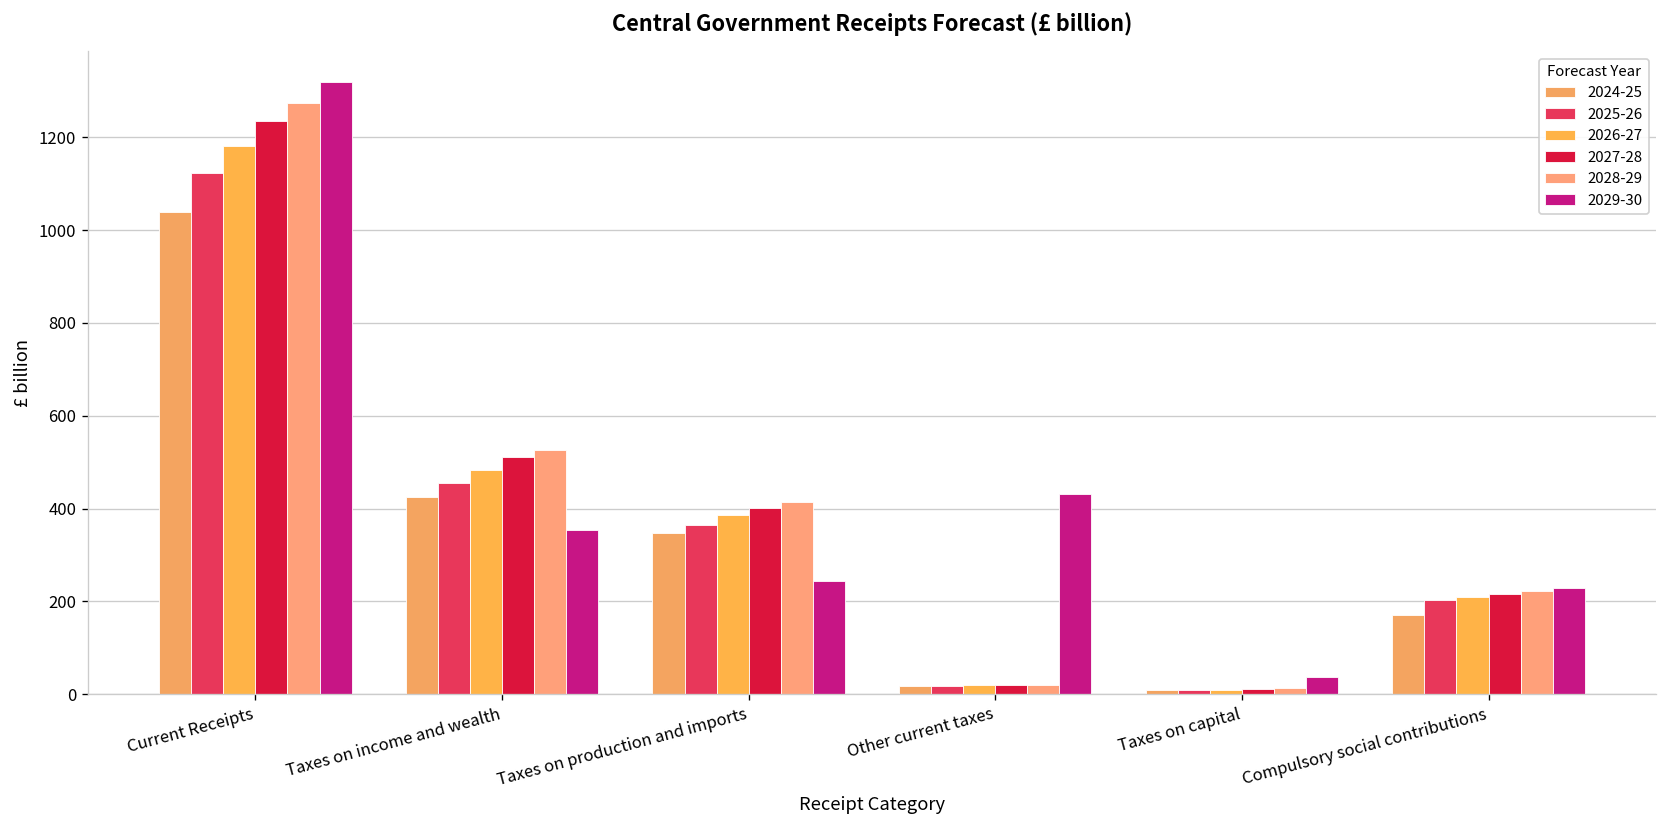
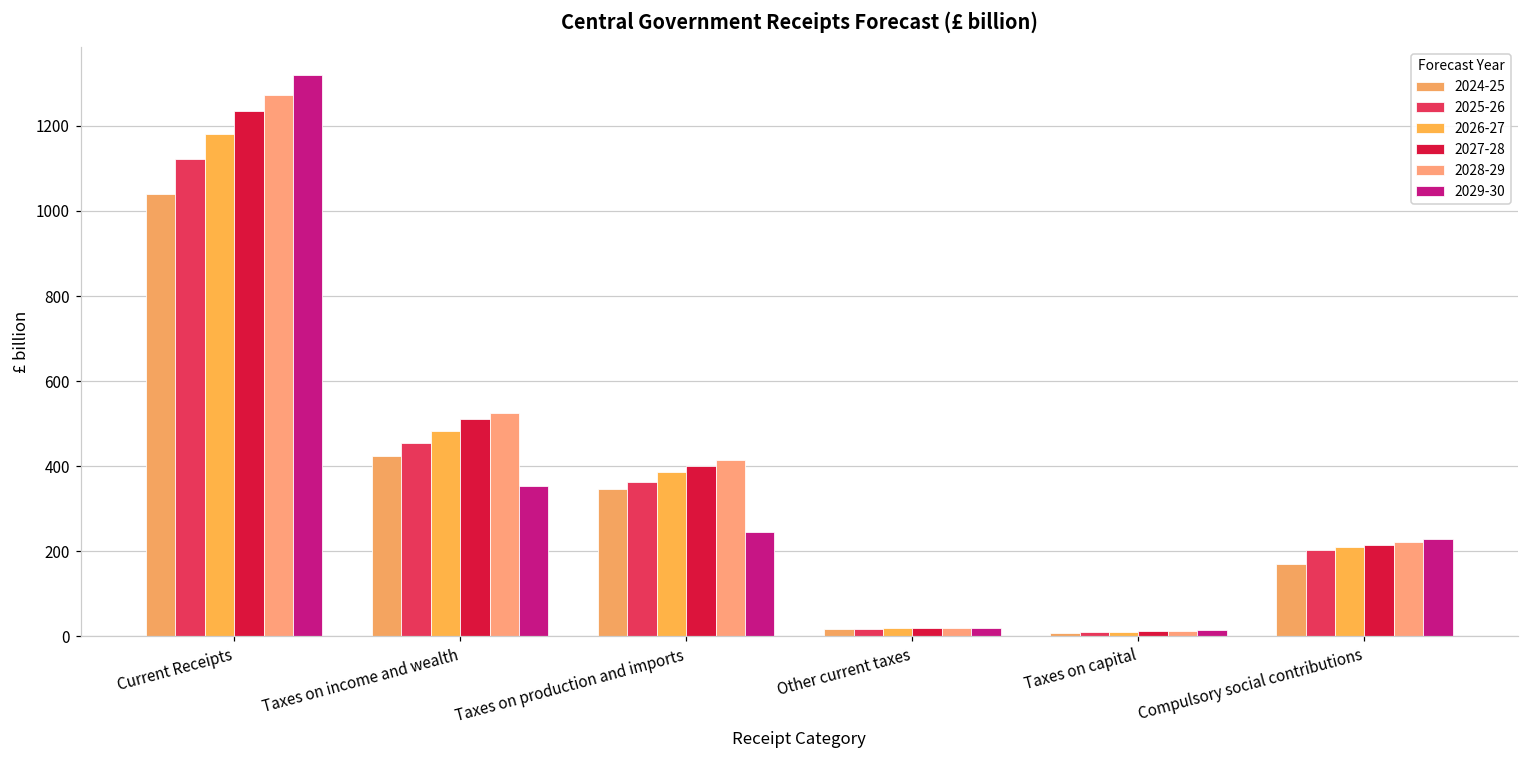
2029-30, Other current taxes: 430 -> 20
2029-30, Taxes on capital: 40 -> 10
